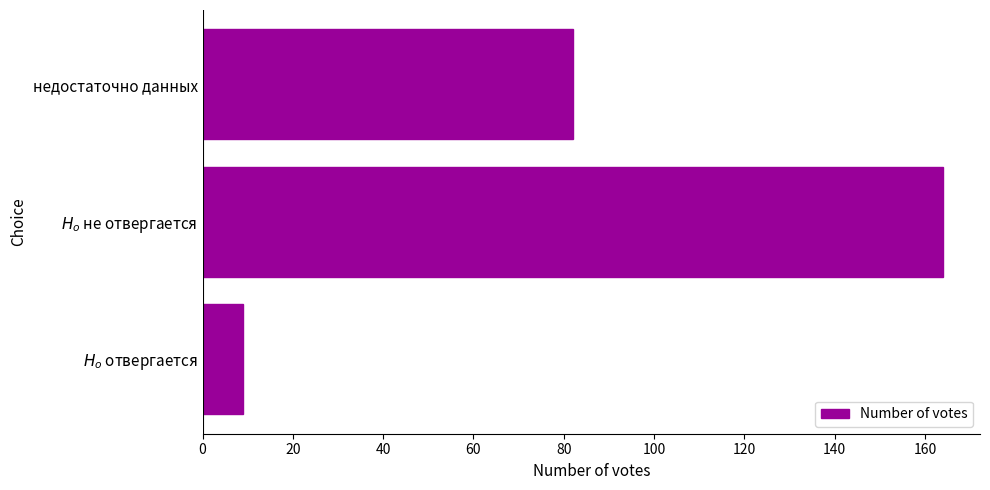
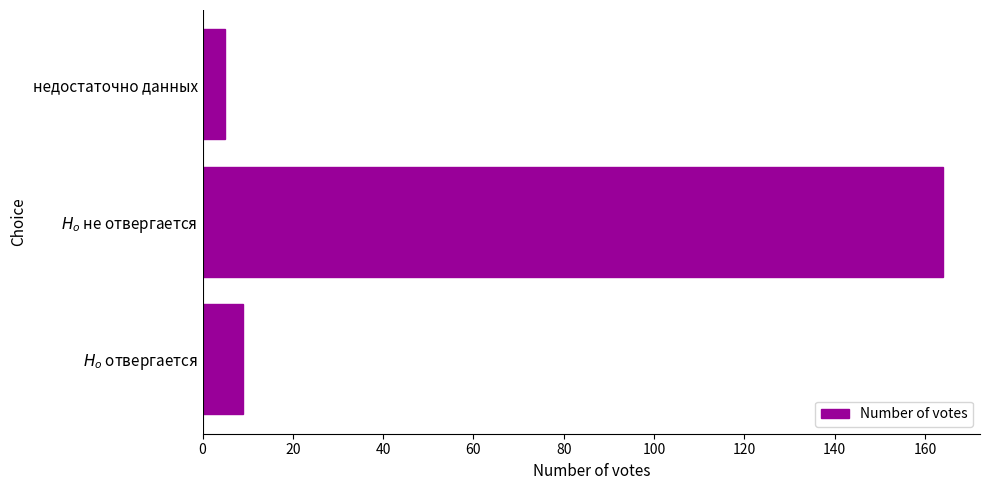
недостаточно данных: 82 -> 5
